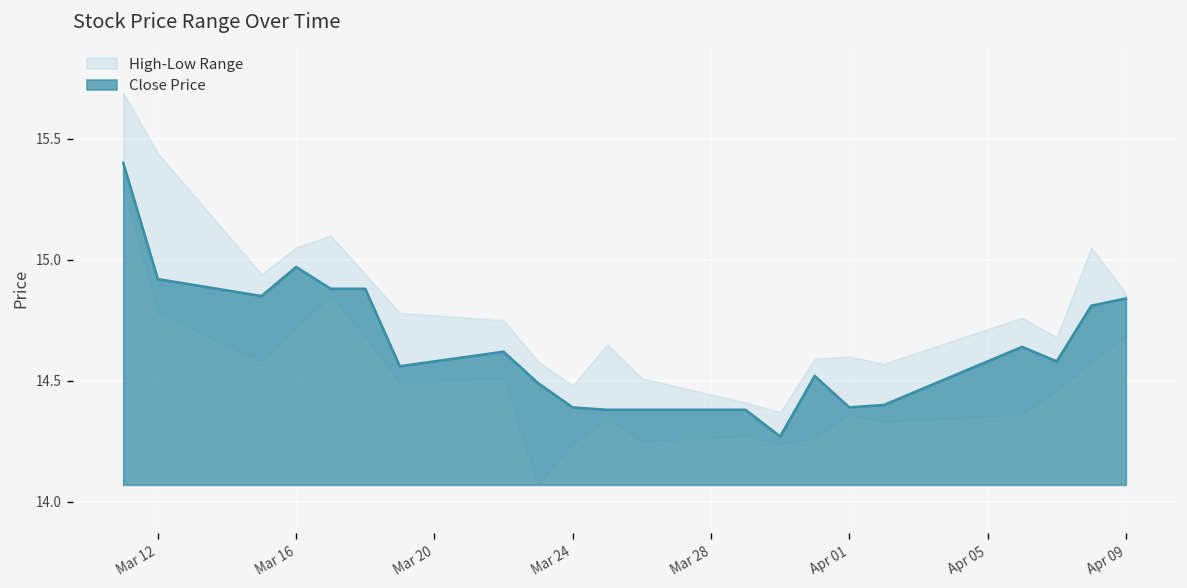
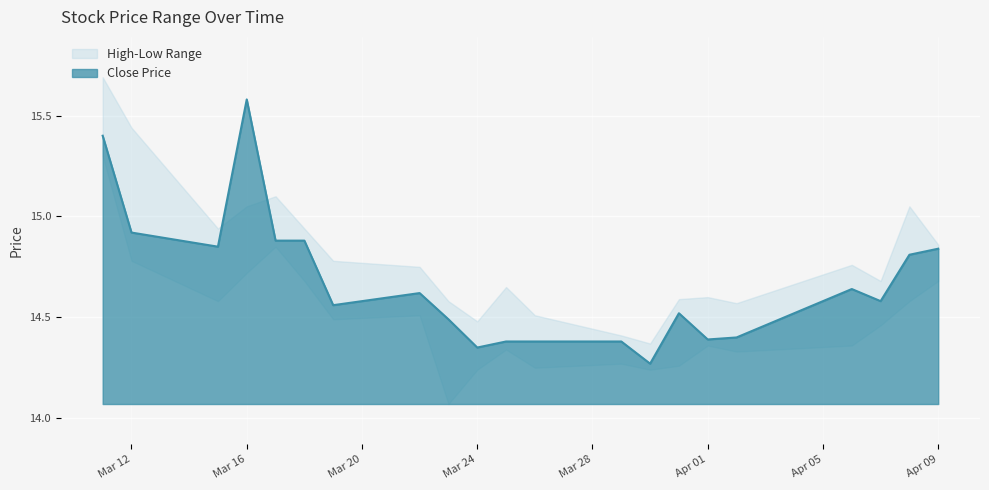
Close Price, Mar 16: 14.97 -> 15.58
Close Price, Mar 24: 14.39 -> 14.35
